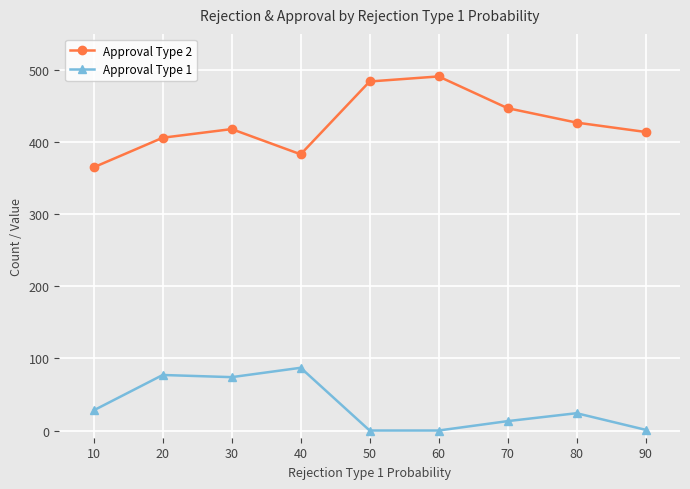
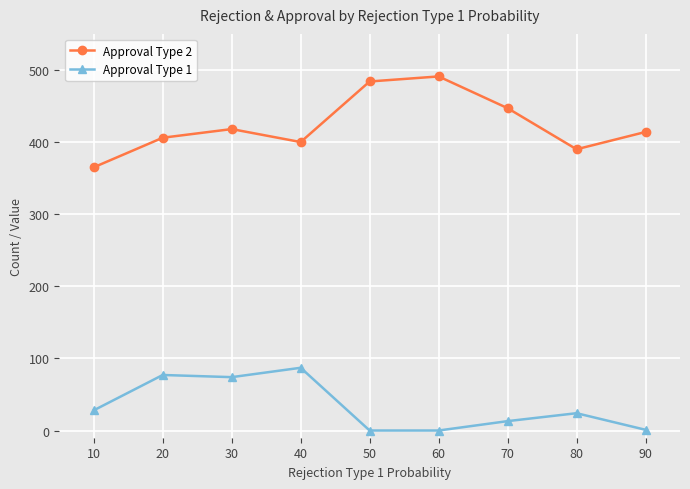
Approval Type 2, 40: 380 -> 400
Approval Type 2, 80: 430 -> 390
